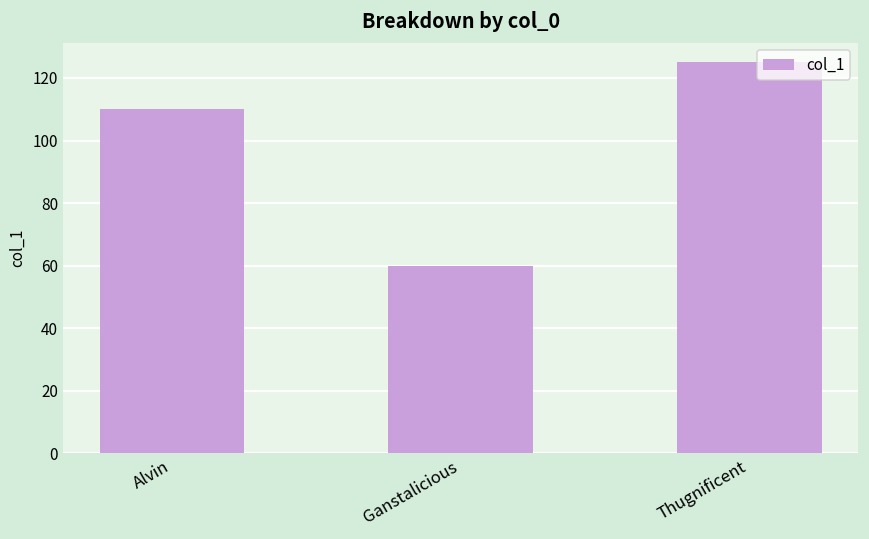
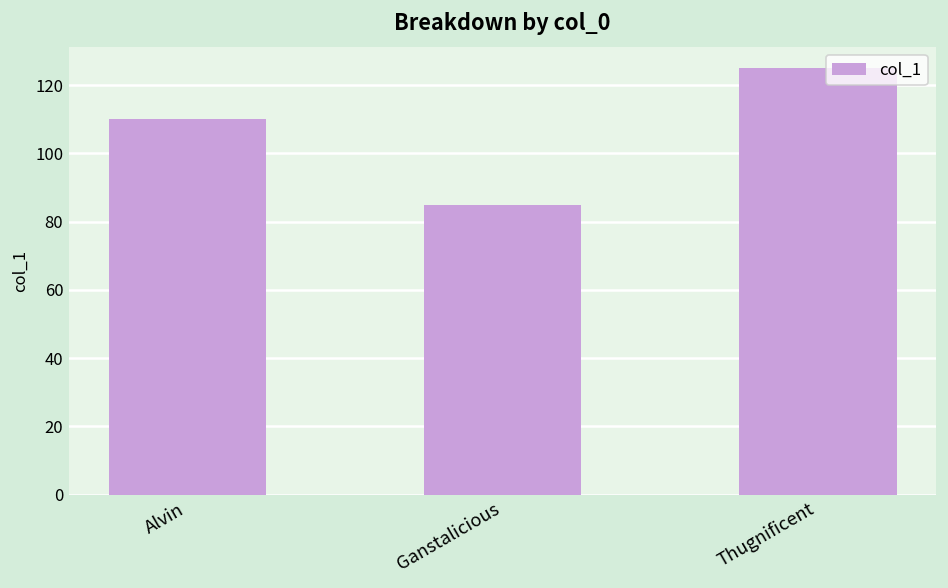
Ganstalicious: 60 -> 85
